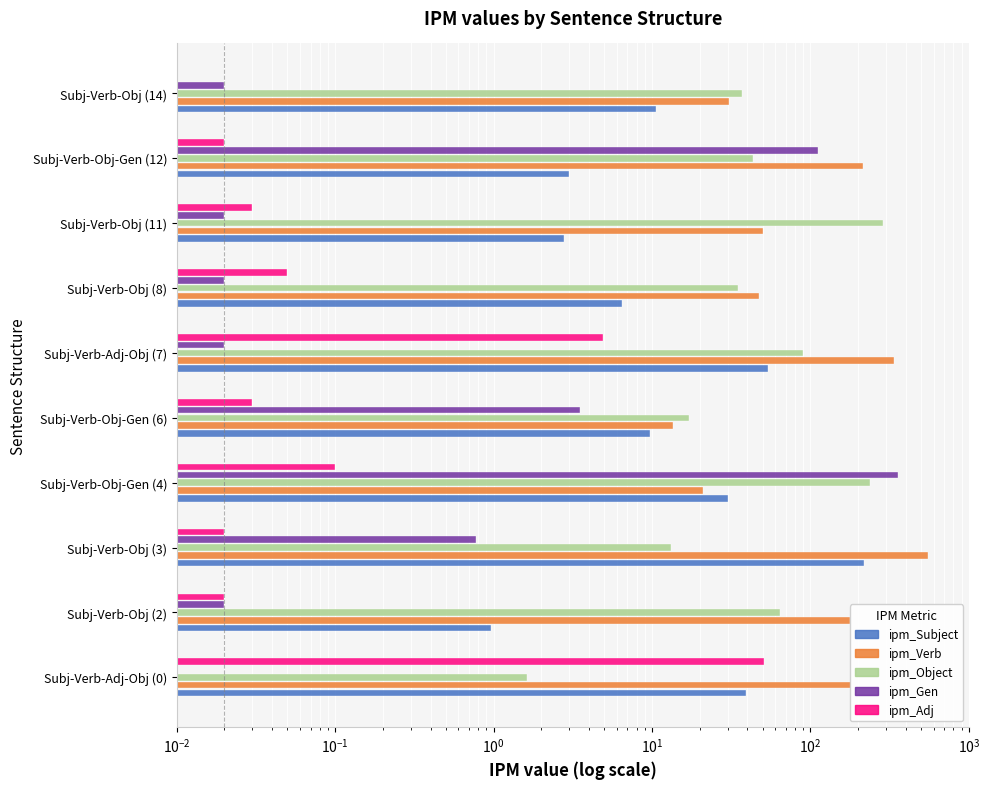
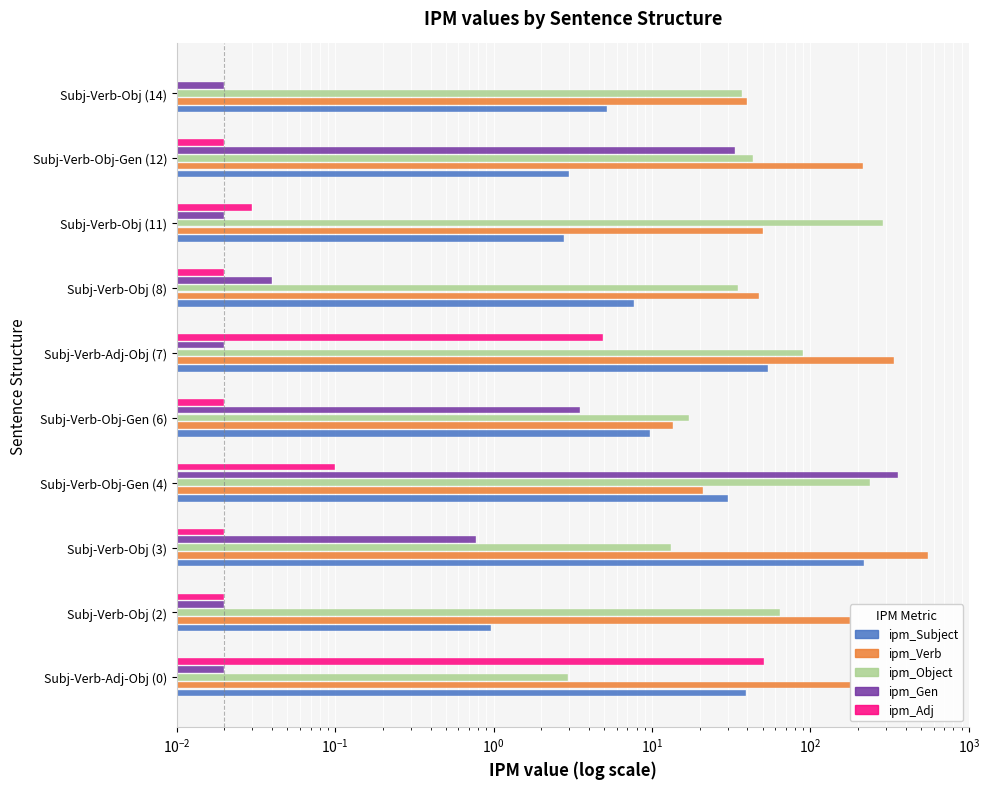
ipm_Verb, Subj-Verb-Obj (14): 31 -> 40
ipm_Subject, Subj-Verb-Obj (14): 11 -> 5.2
ipm_Gen, Subj-Verb-Obj-Gen (12): 110 -> 33
ipm_Adj, Subj-Verb-Obj (8): 0.05 -> 0.02
ipm_Gen, Subj-Verb-Obj (8): 0.02 -> 0.04
ipm_Subject, Subj-Verb-Obj (8): 6.4 -> 8
ipm_Adj, Subj-Verb-Obj-Gen (6): 0.03 -> 0.02
ipm_Gen, Subj-Verb-Adj-Obj (0): 0.01 -> 0.02
ipm_Object, Subj-Verb-Adj-Obj (0): 1.6 -> 2.9
